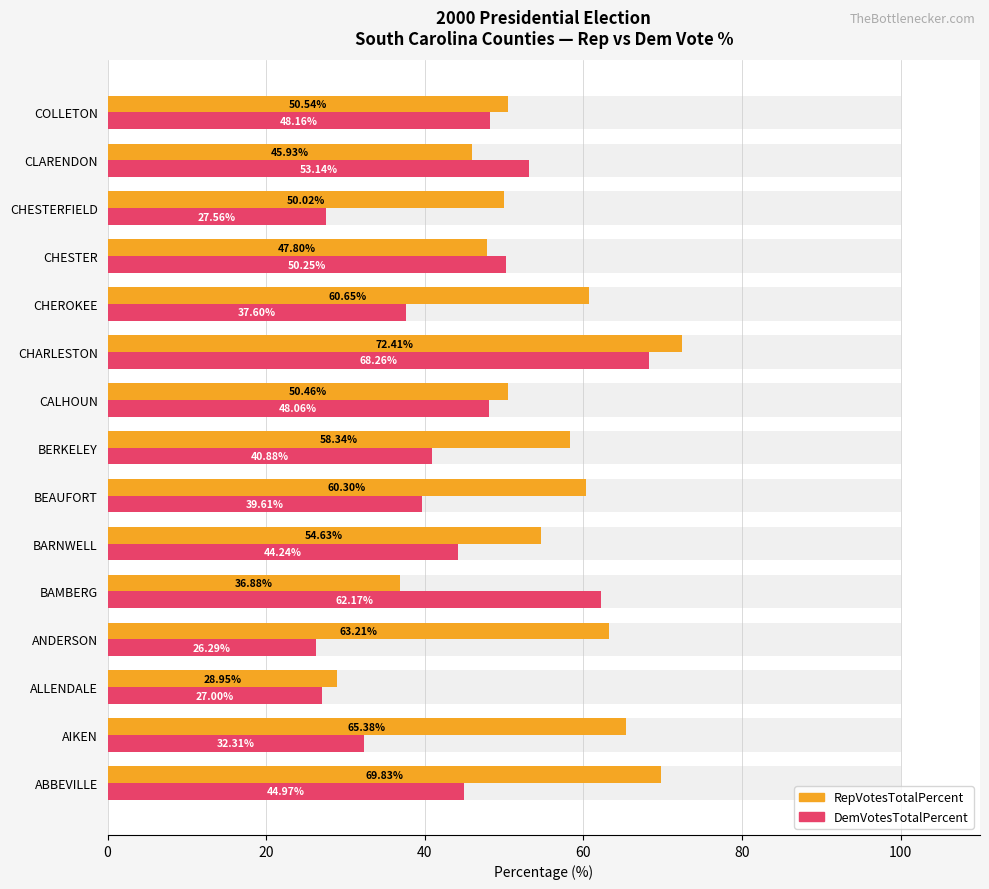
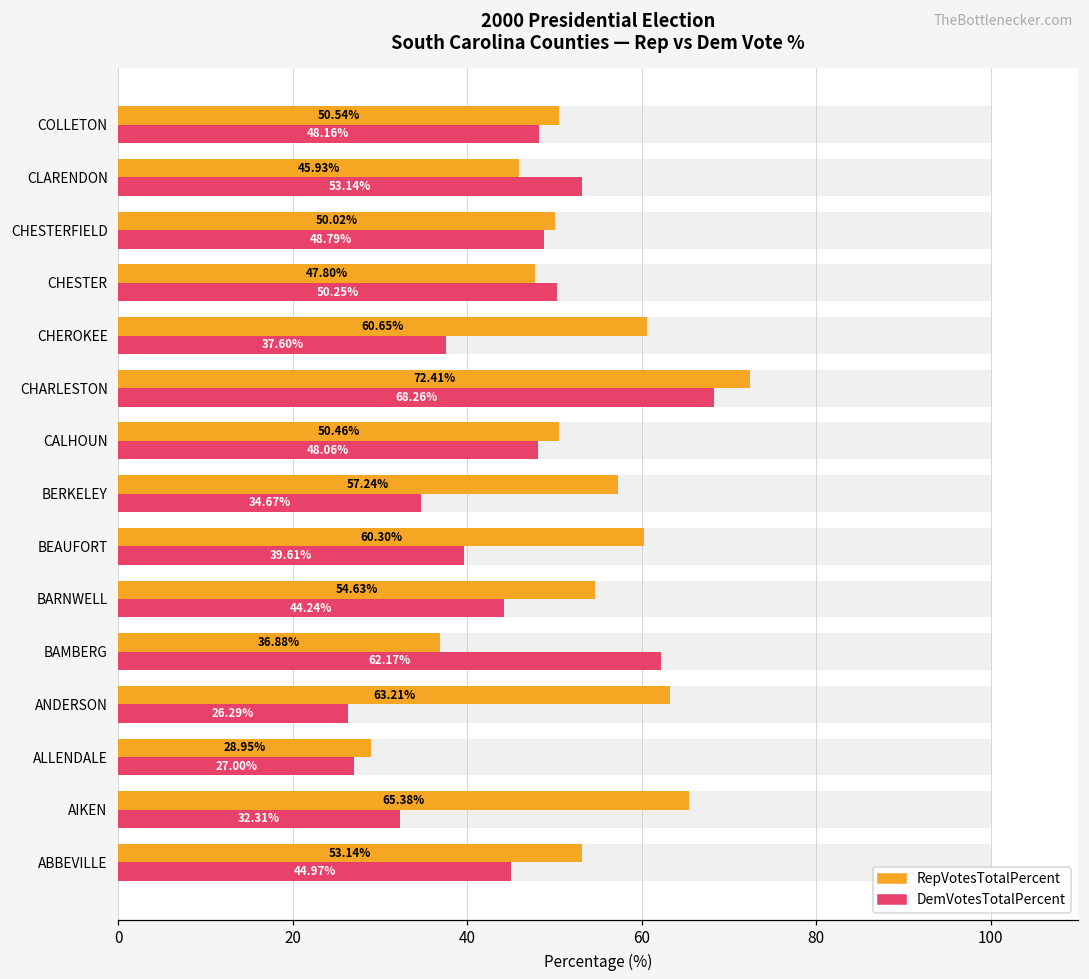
DemVotesTotalPercent, CHESTERFIELD: 27.56% -> 48.79%
RepVotesTotalPercent, BERKELEY: 58.34% -> 57.24%
DemVotesTotalPercent, BERKELEY: 40.88% -> 34.67%
RepVotesTotalPercent, ABBEVILLE: 69.83% -> 53.14%
